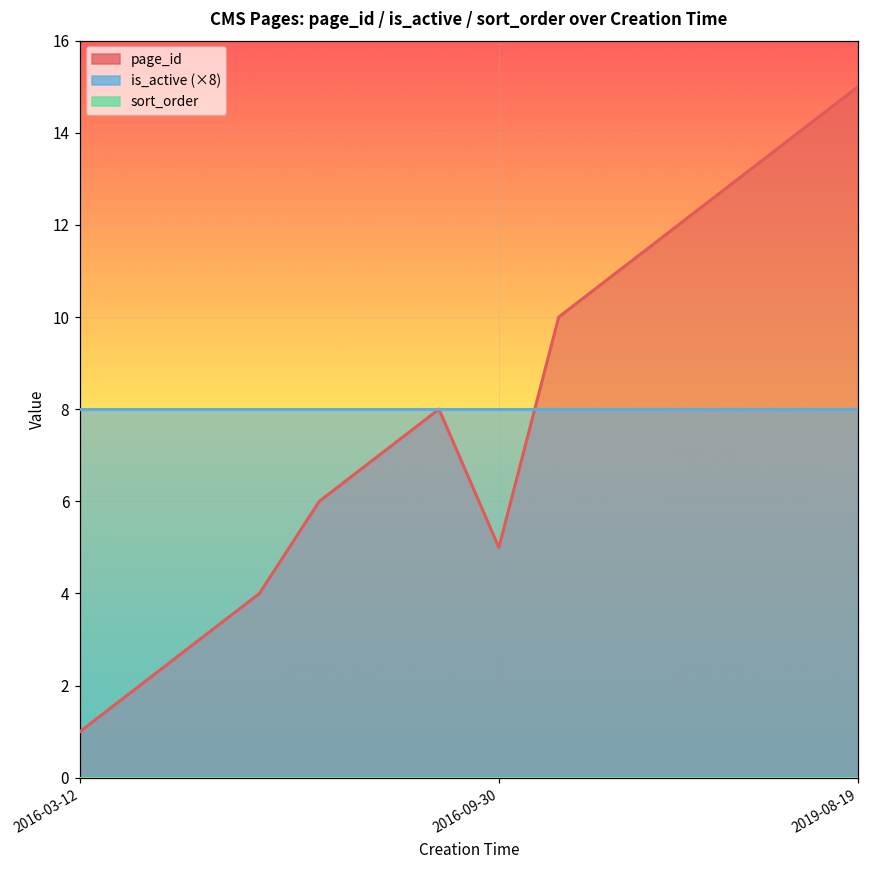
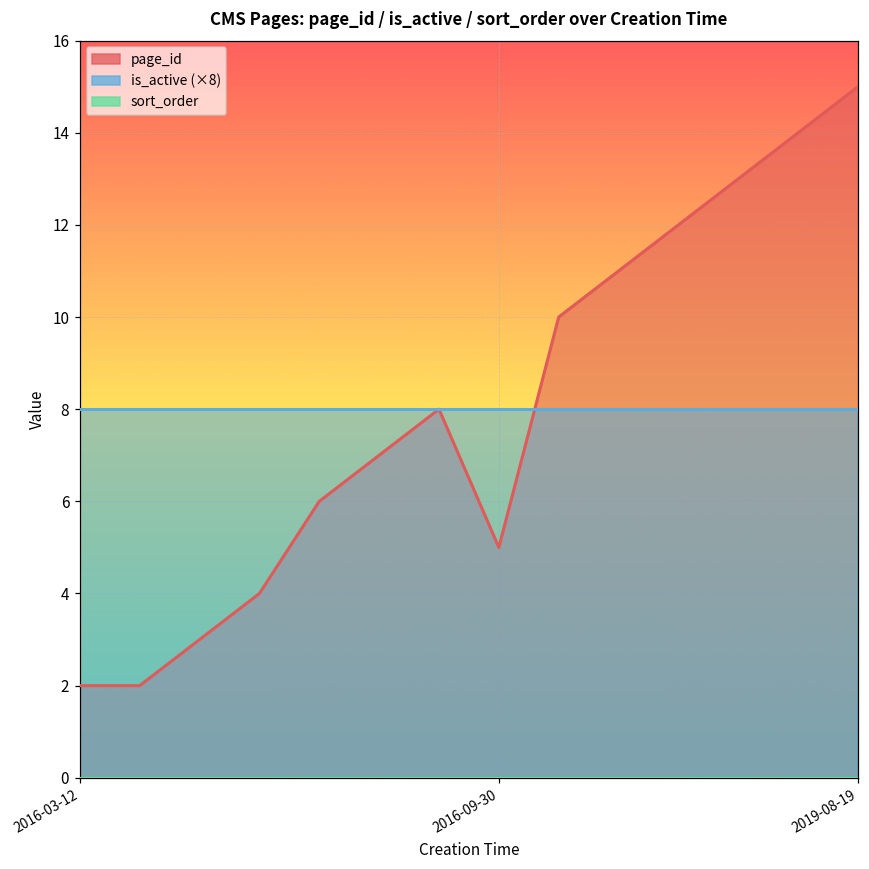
page_id, 2016-03-12: 1 -> 2
